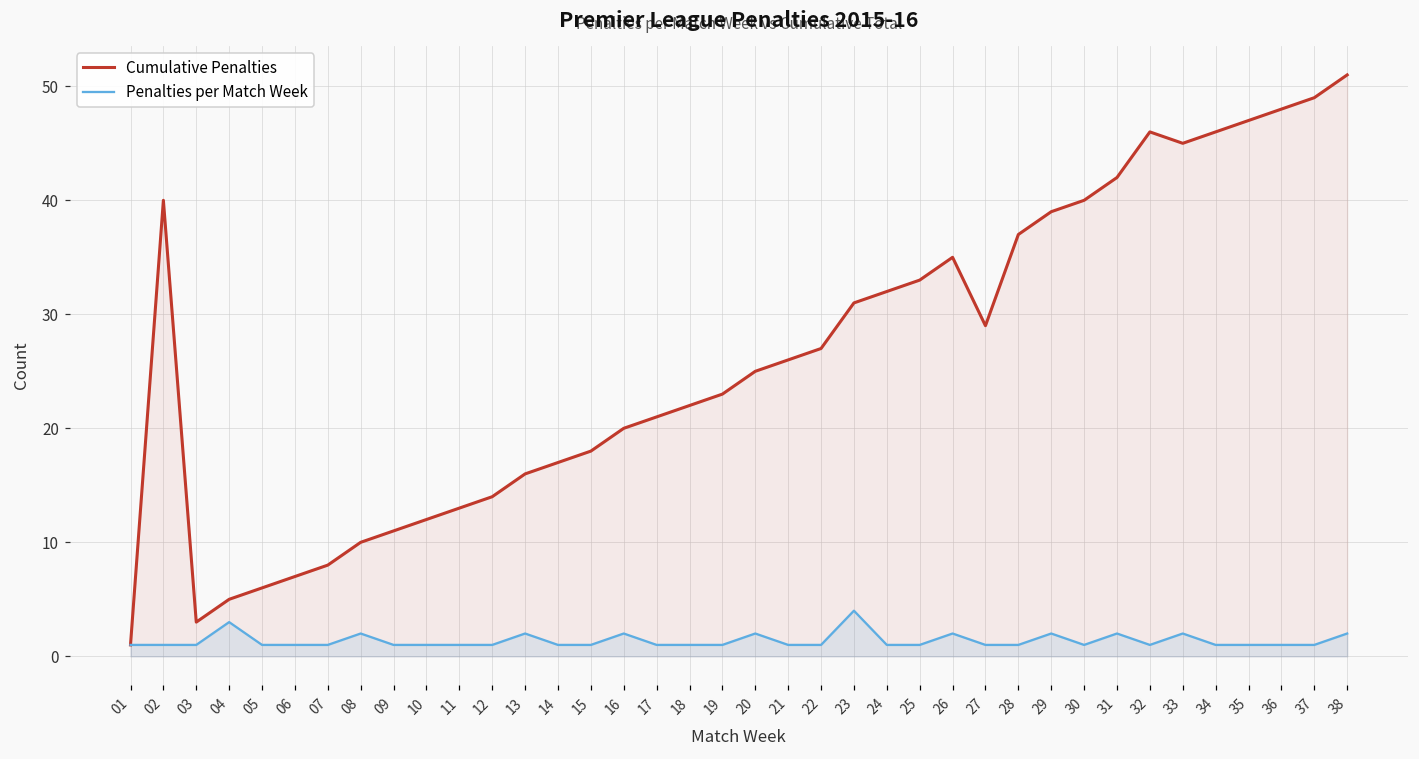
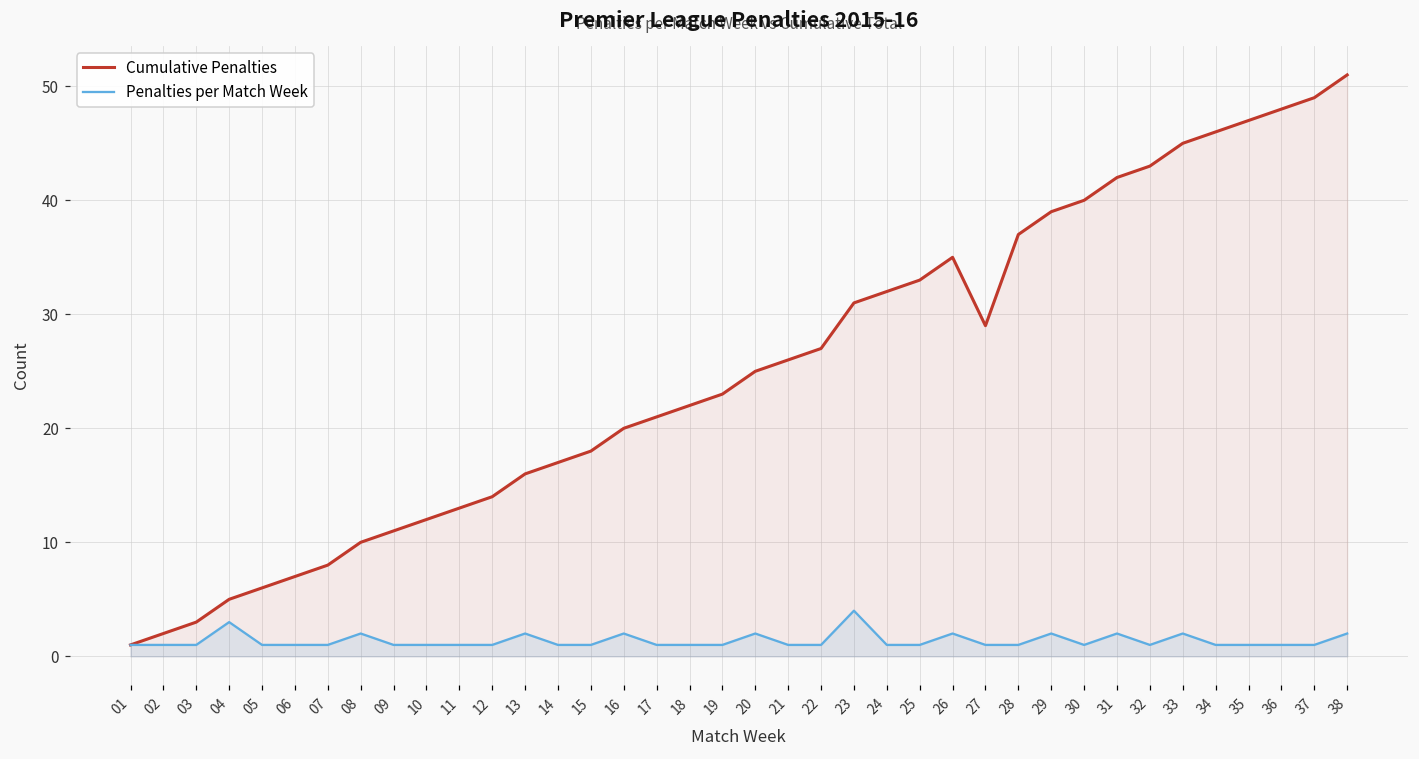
Cumulative Penalties, 02: 40 -> 2
Cumulative Penalties, 32: 46 -> 43
